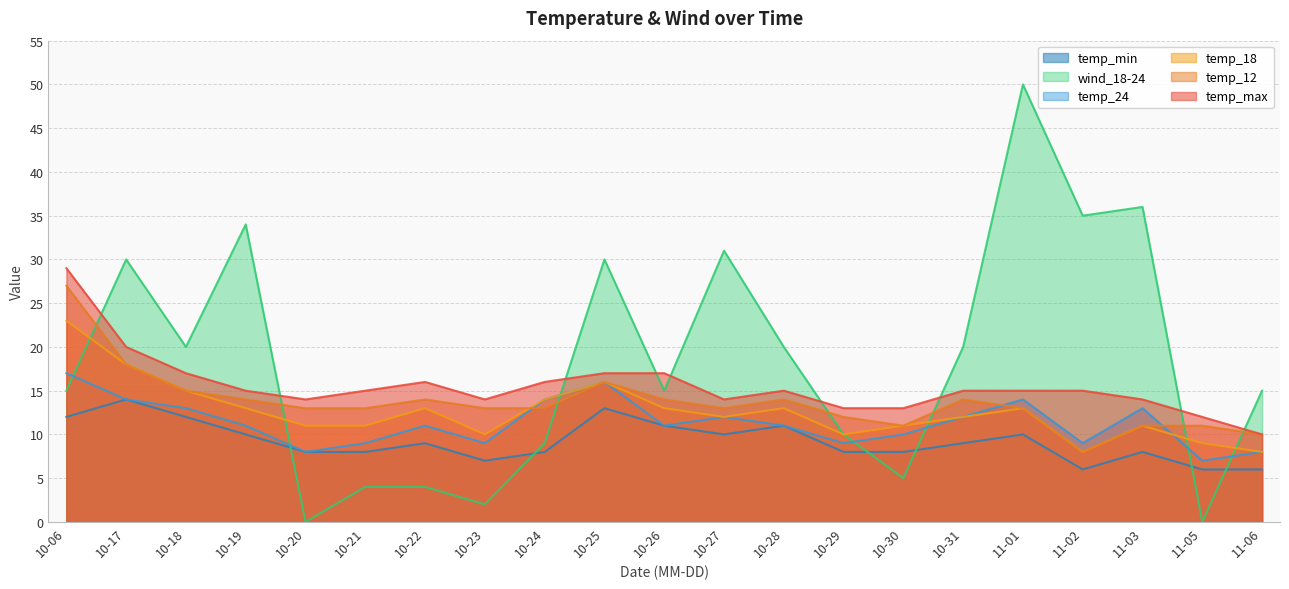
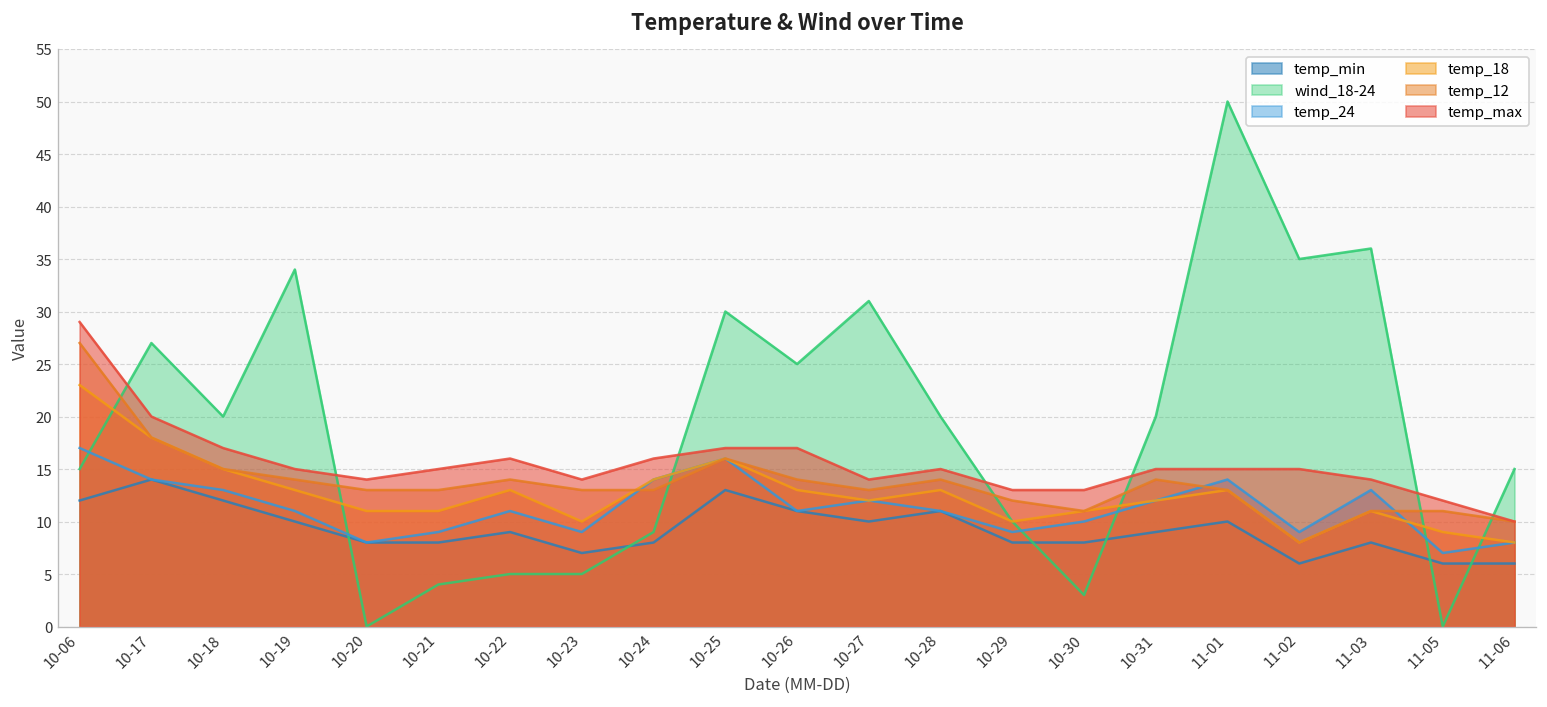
wind_18-24, 10-17: 30 -> 27
wind_18-24, 10-22: 4 -> 5
wind_18-24, 10-23: 2 -> 5
wind_18-24, 10-26: 15 -> 25
wind_18-24, 10-30: 5 -> 3
